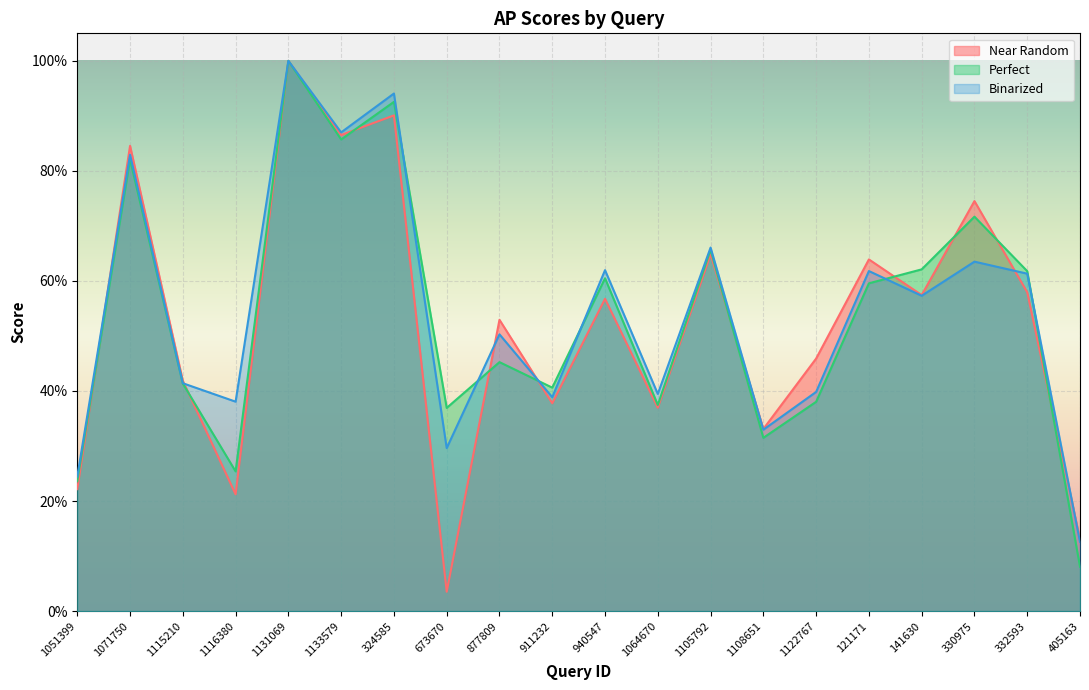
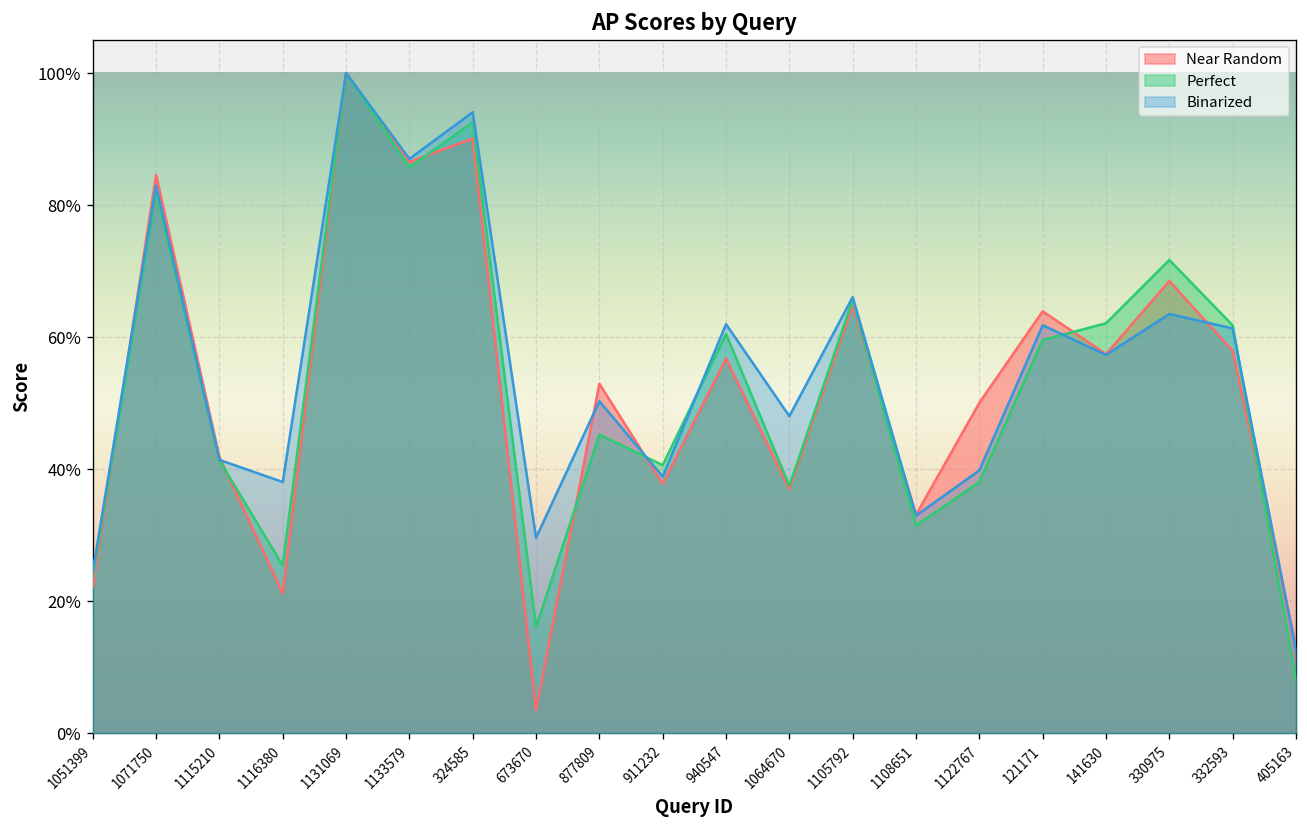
Perfect, 673670: 37% -> 16%
Binarized, 1064670: 39% -> 48%
Near Random, 1122767: 46% -> 50%
Near Random, 330975: 75% -> 68%
